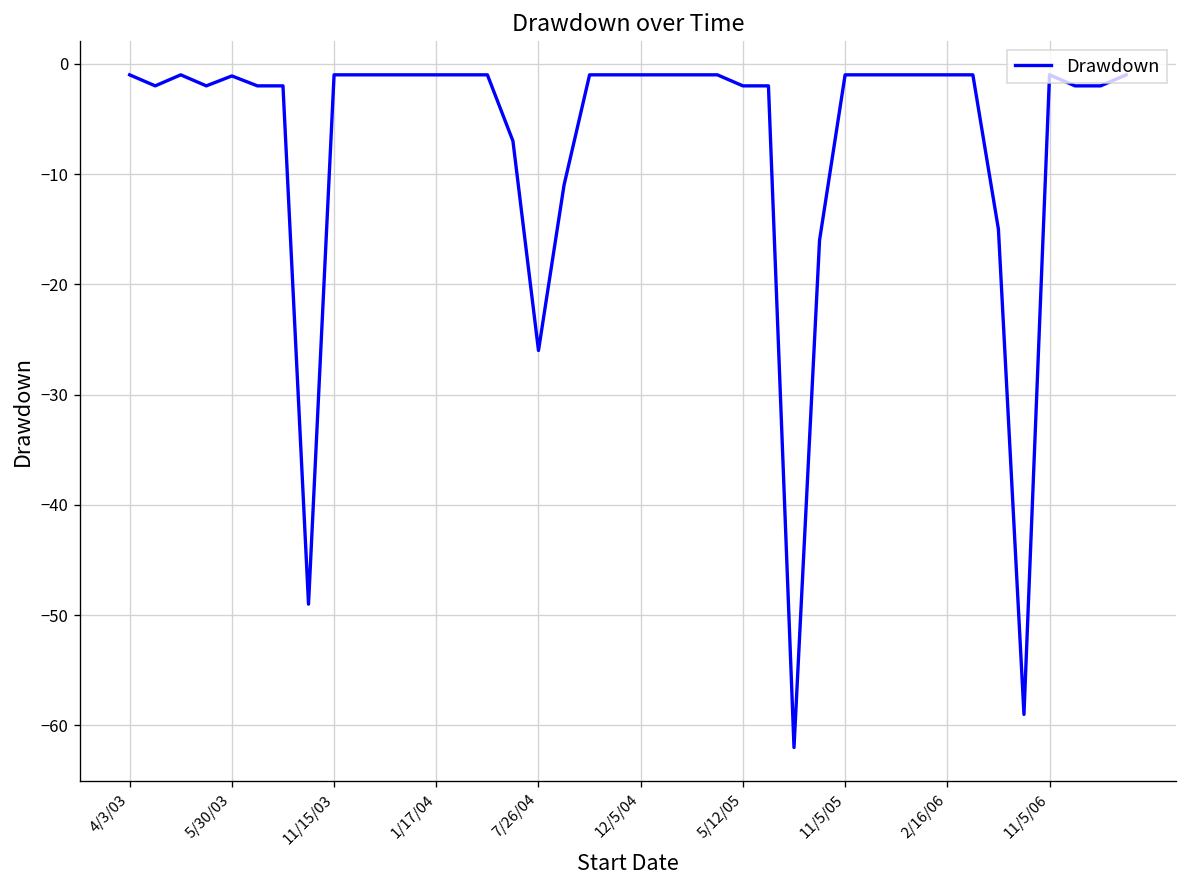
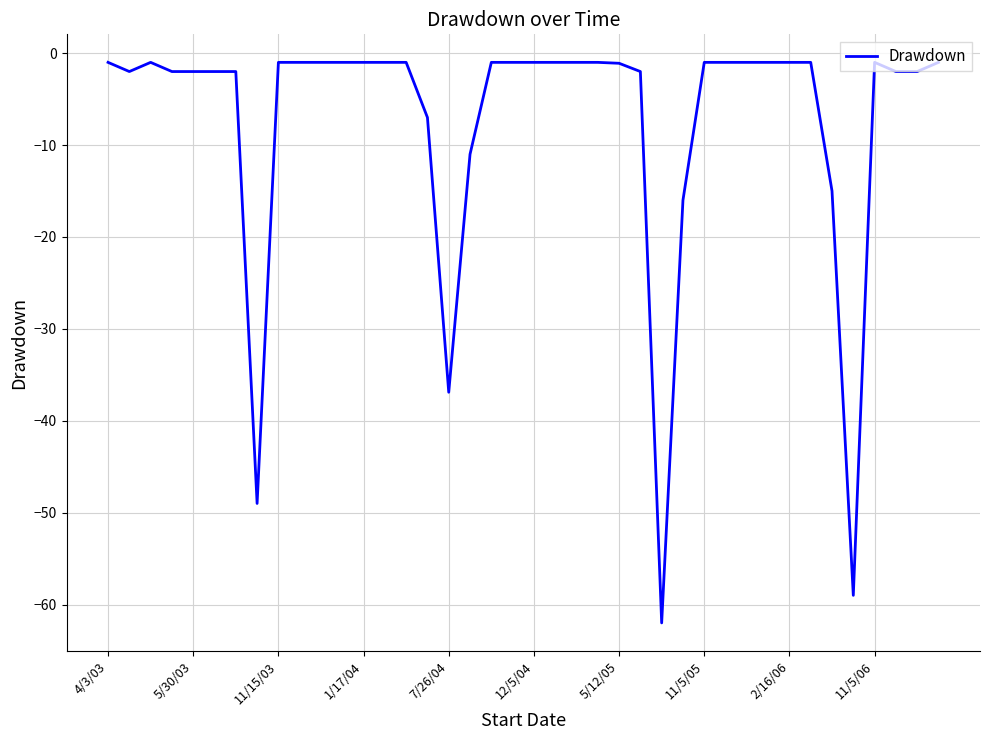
5/30/03: -1 -> -2
7/26/04: -26 -> -37
5/12/05: -2 -> -1
